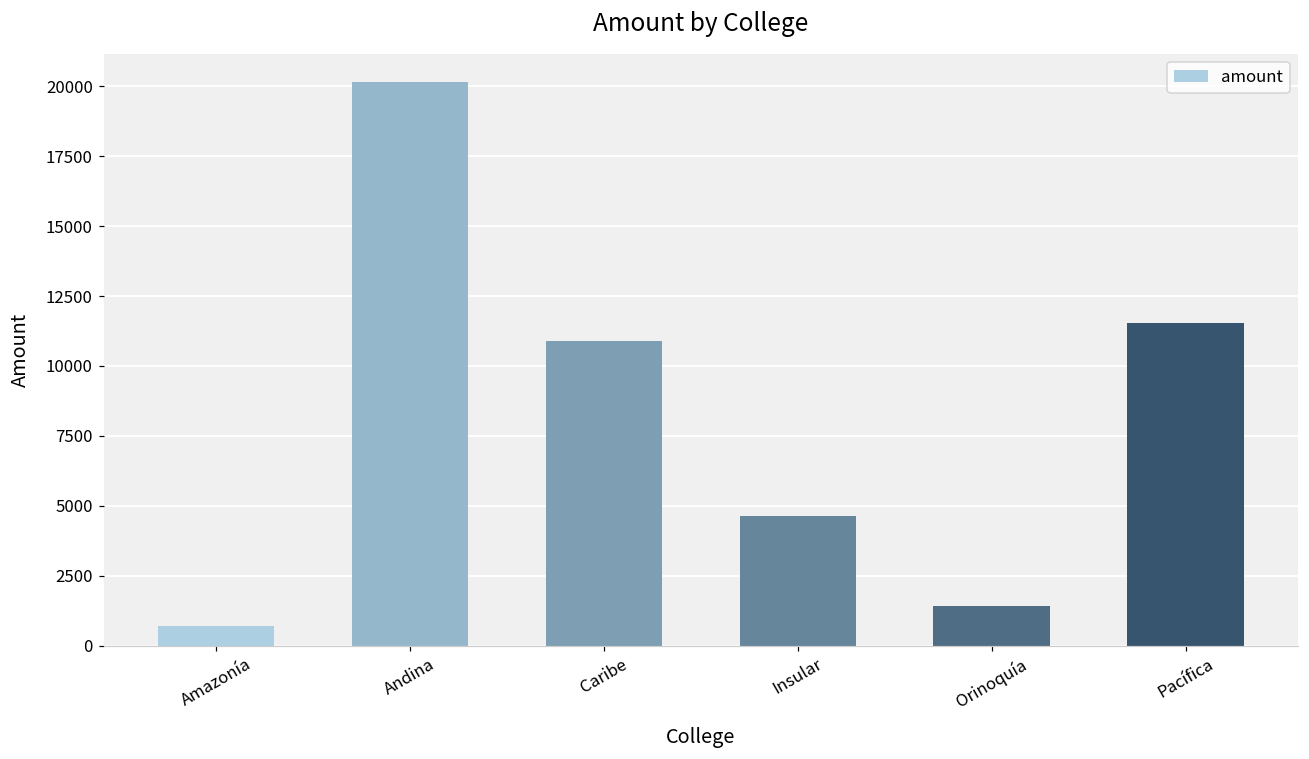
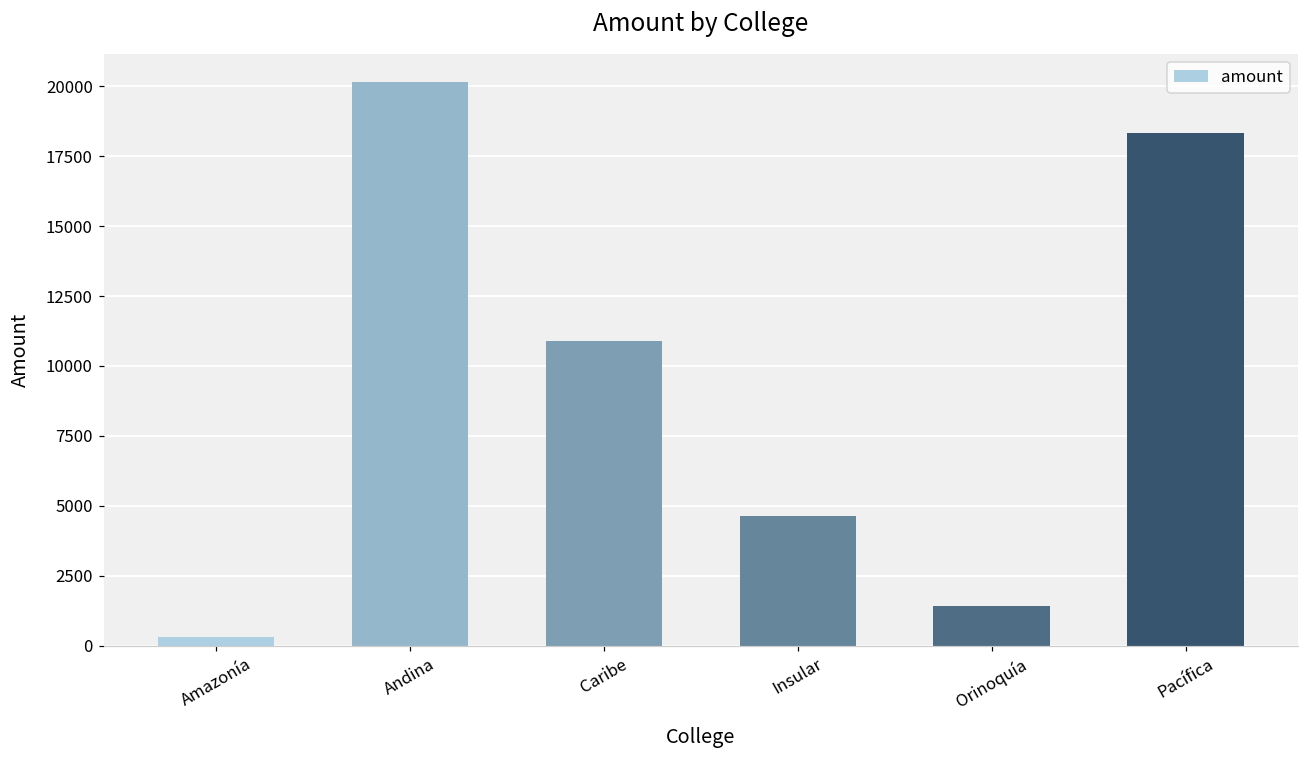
Amazonía: 700 -> 300
Pacífica: 11500 -> 18300
